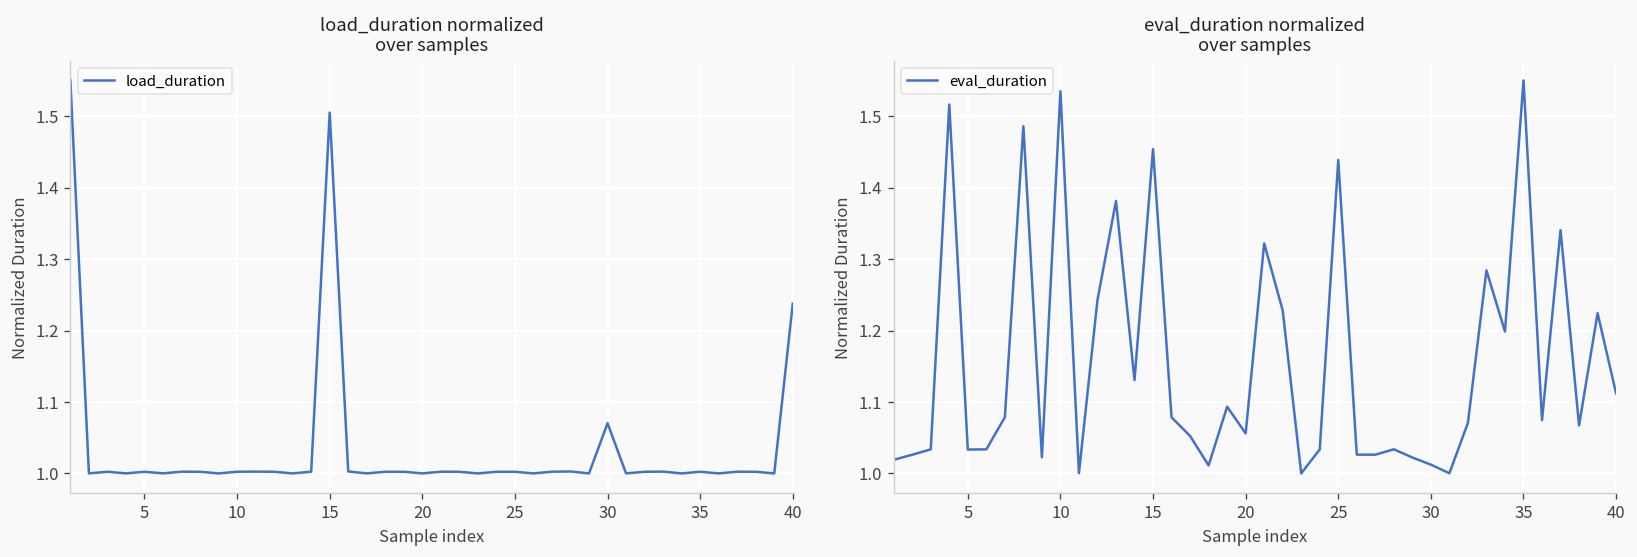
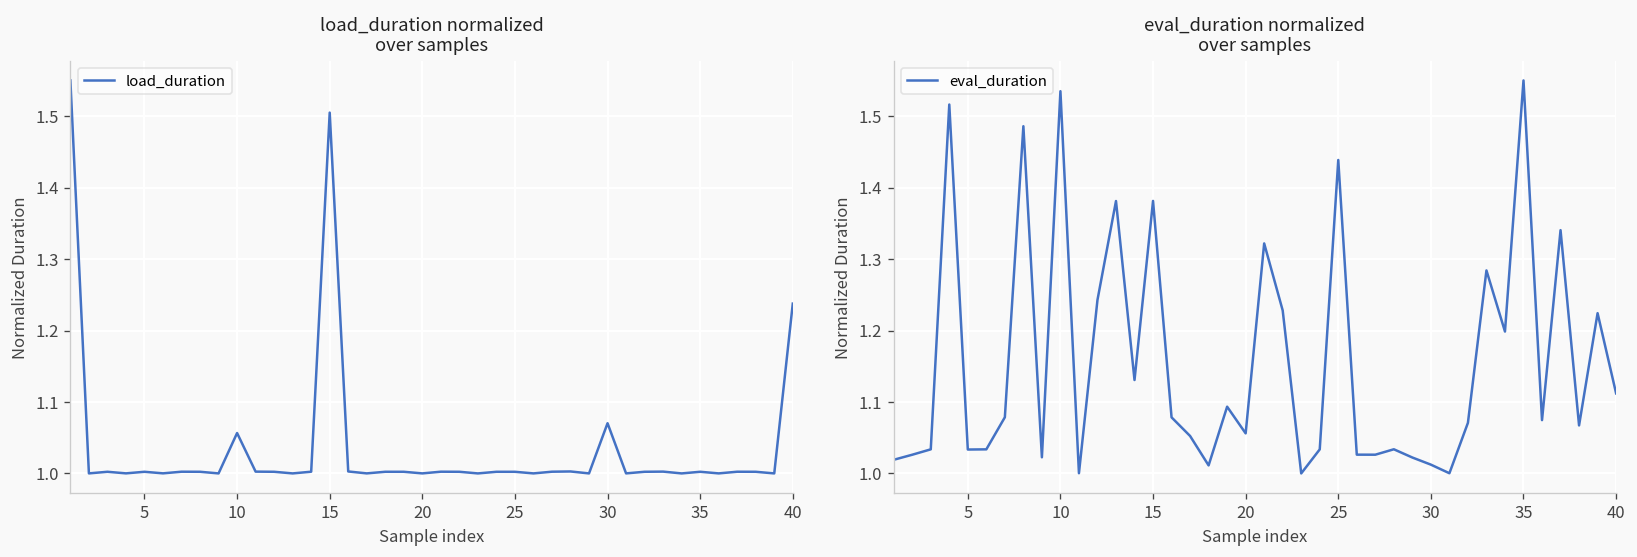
load_duration normalized over samples, 10: 1.00 -> 1.06
eval_duration normalized over samples, 15: 1.45 -> 1.38
